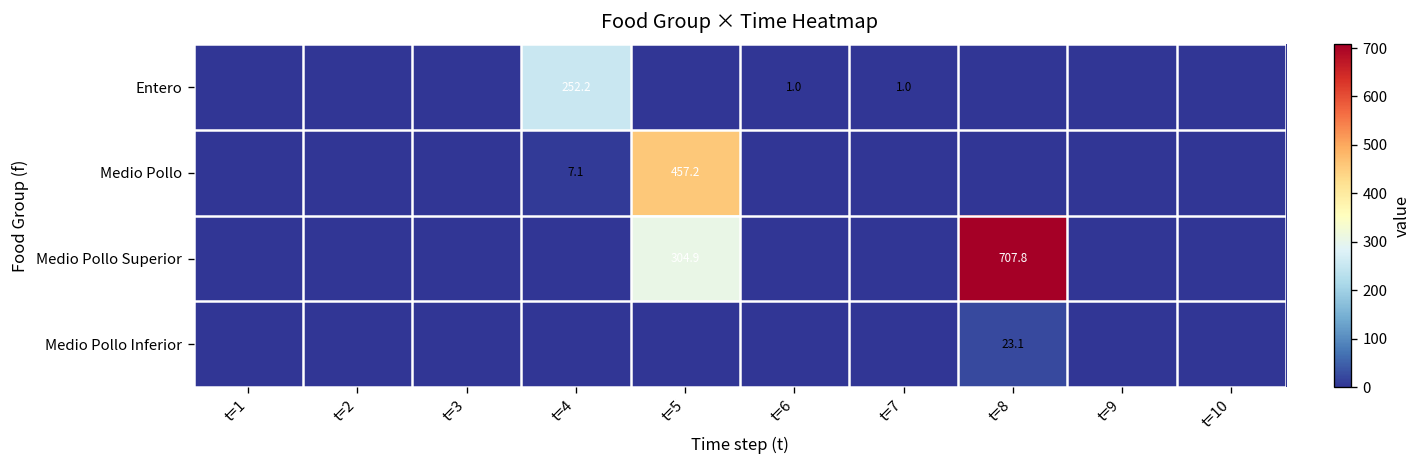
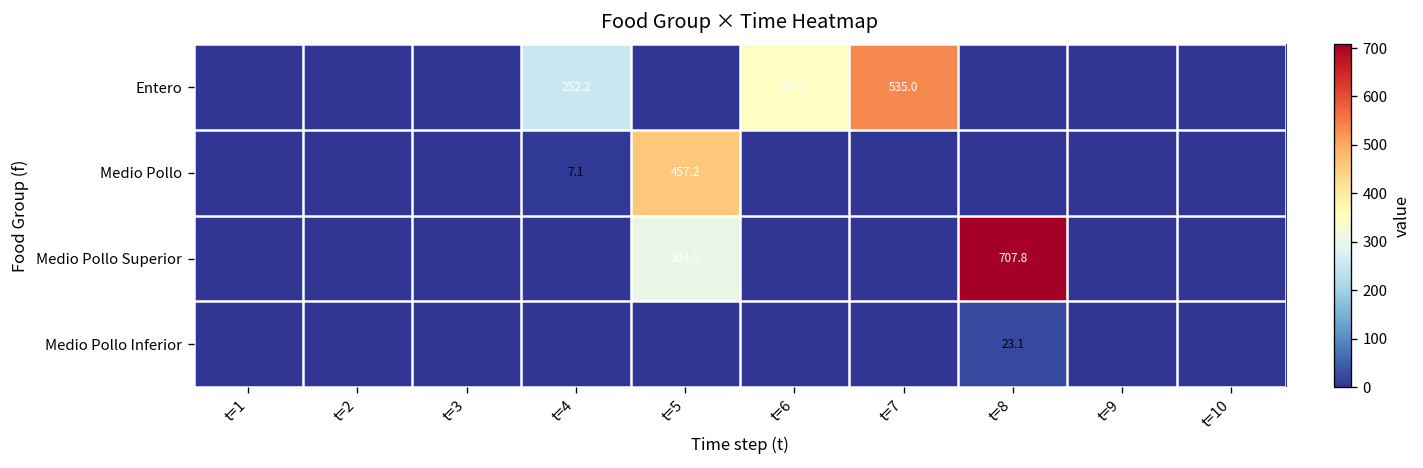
Entero, t=6: 1.0 -> 350.0
Entero, t=7: 1.0 -> 535.0
